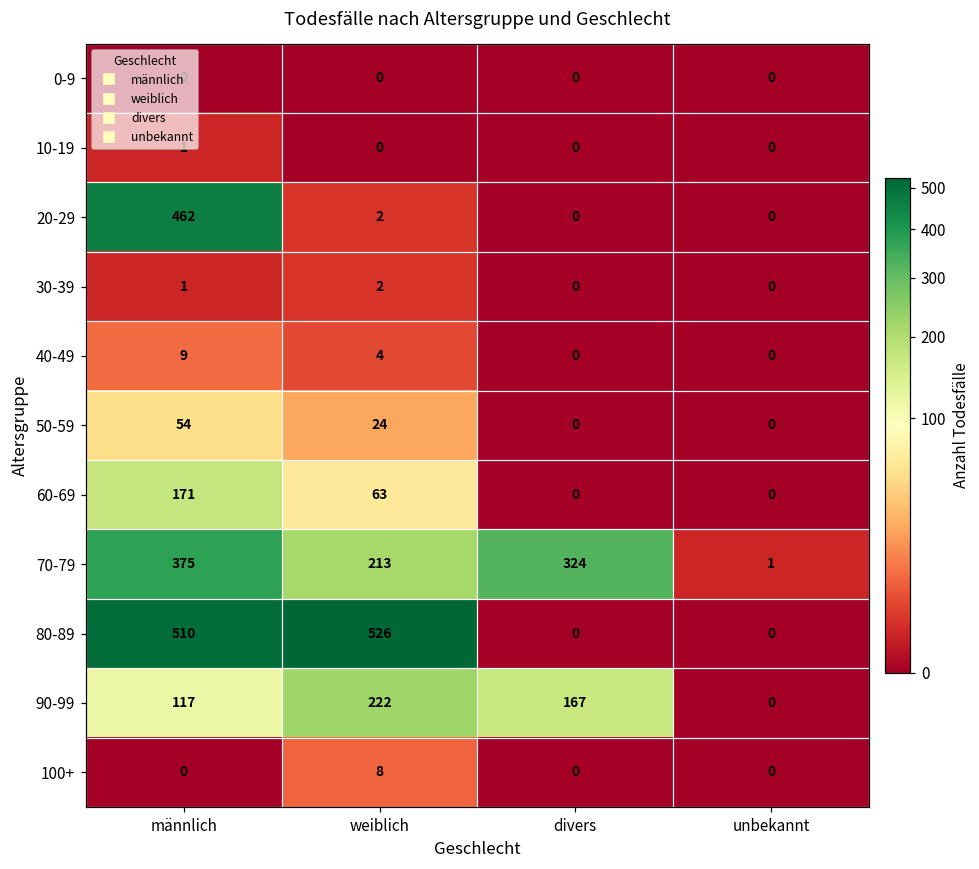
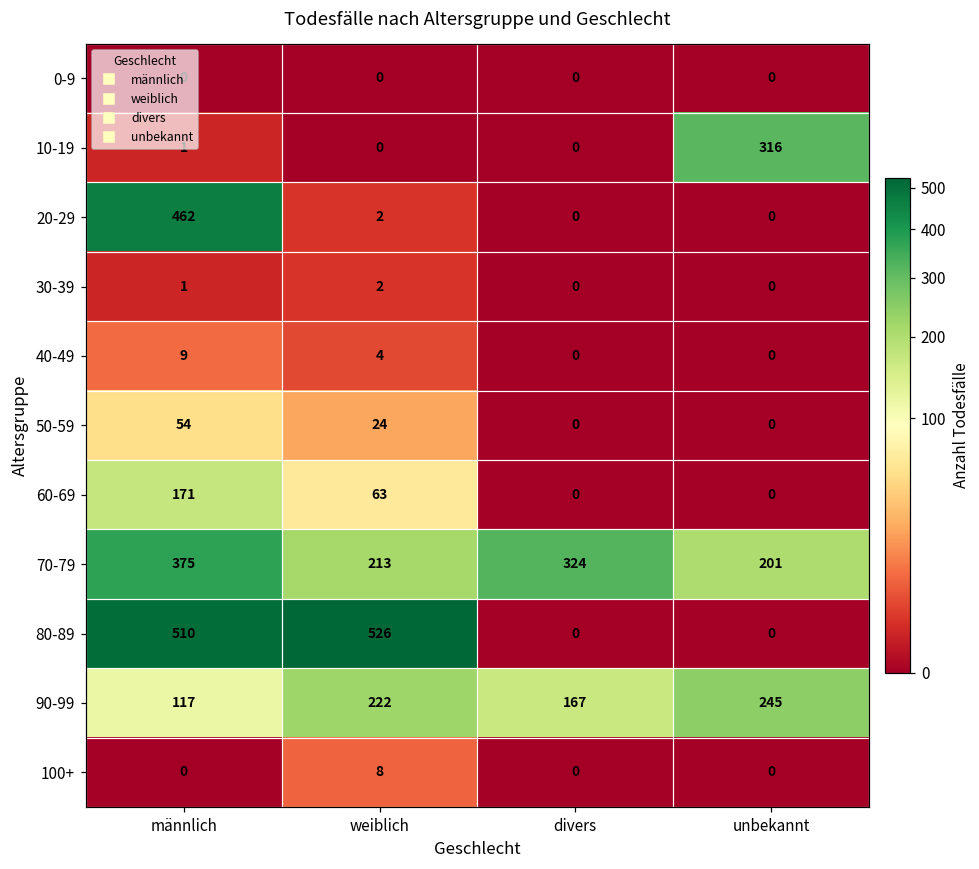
10-19, unbekannt: 0 -> 316
70-79, unbekannt: 1 -> 201
90-99, unbekannt: 0 -> 245
